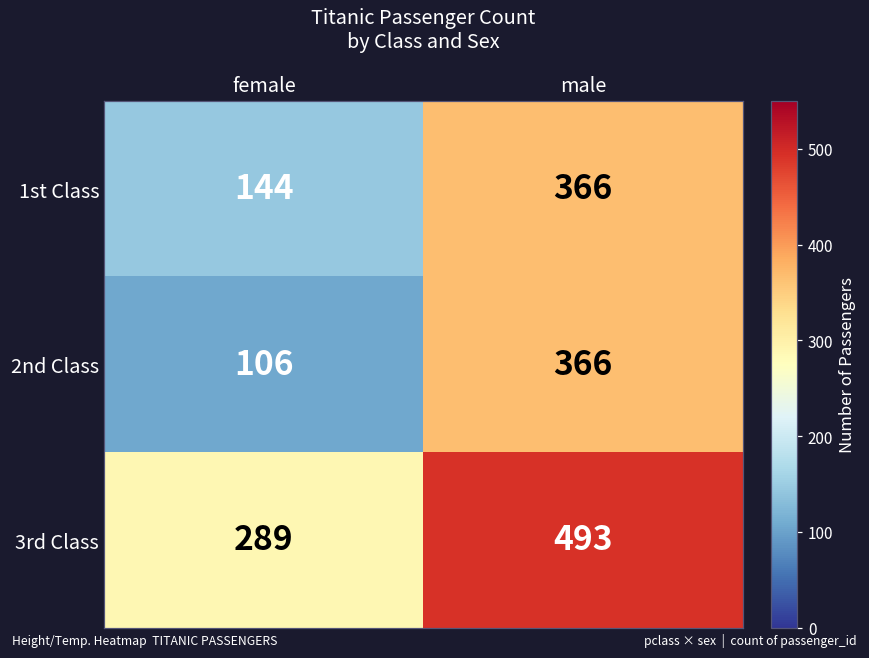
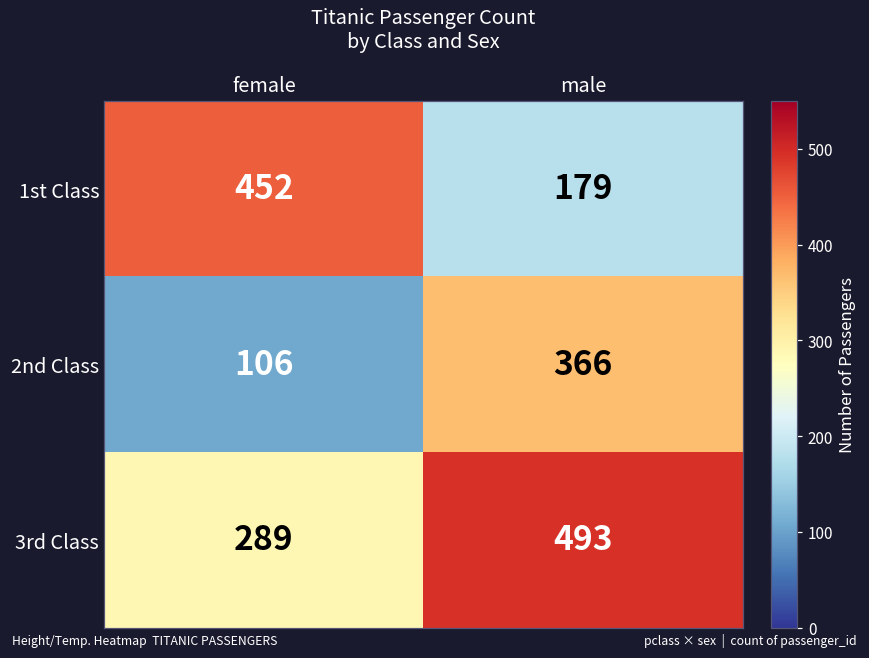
1st Class, female: 144 -> 452
1st Class, male: 366 -> 179
